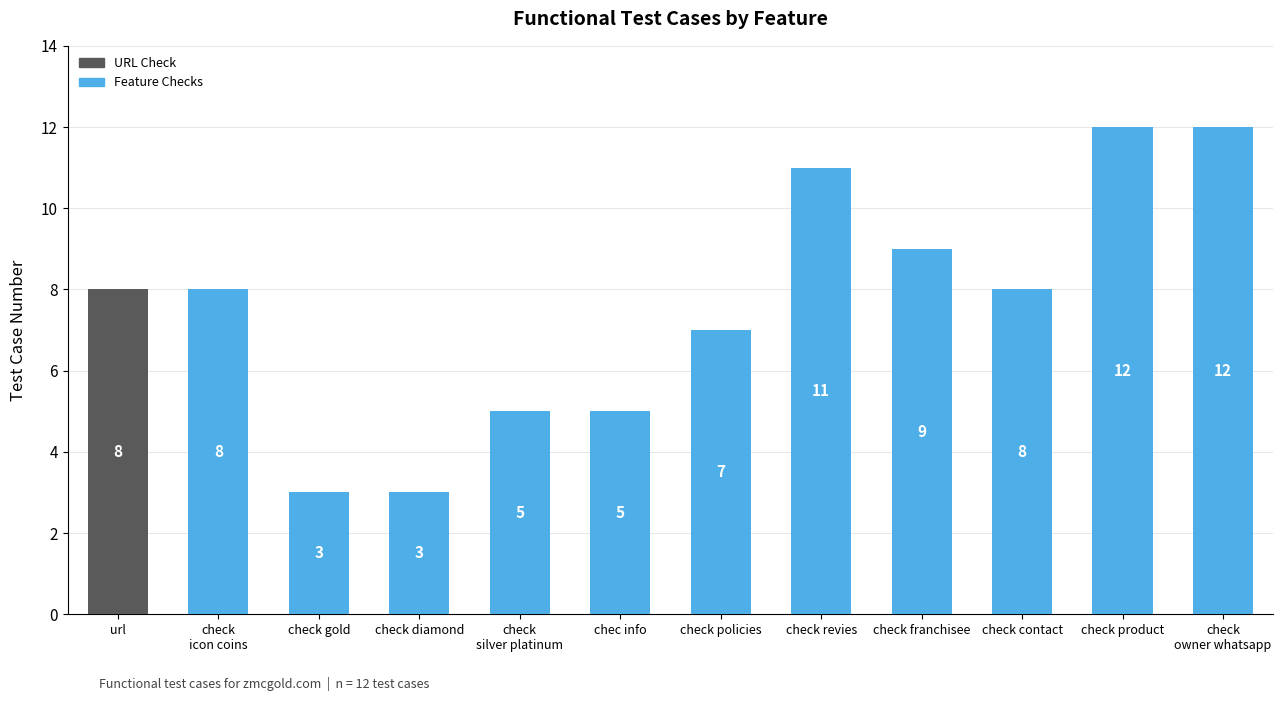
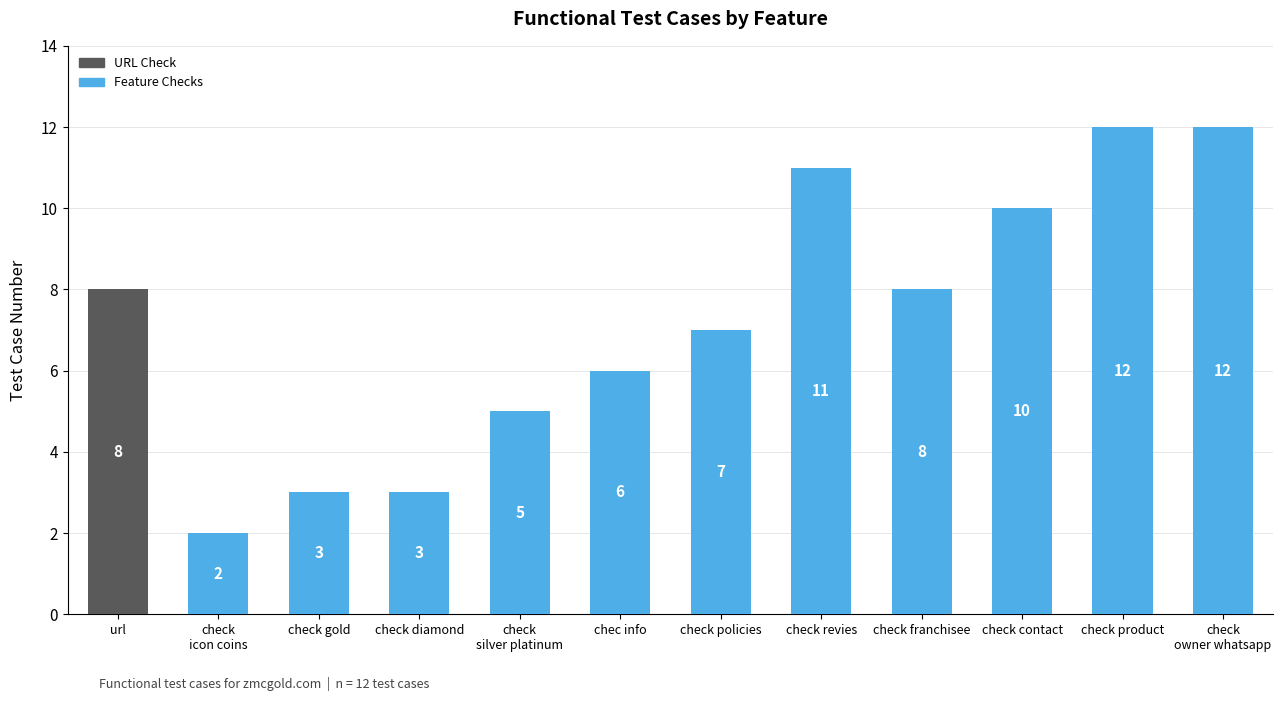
check icon coins: 8 -> 2
chec info: 5 -> 6
check franchisee: 9 -> 8
check contact: 8 -> 10
